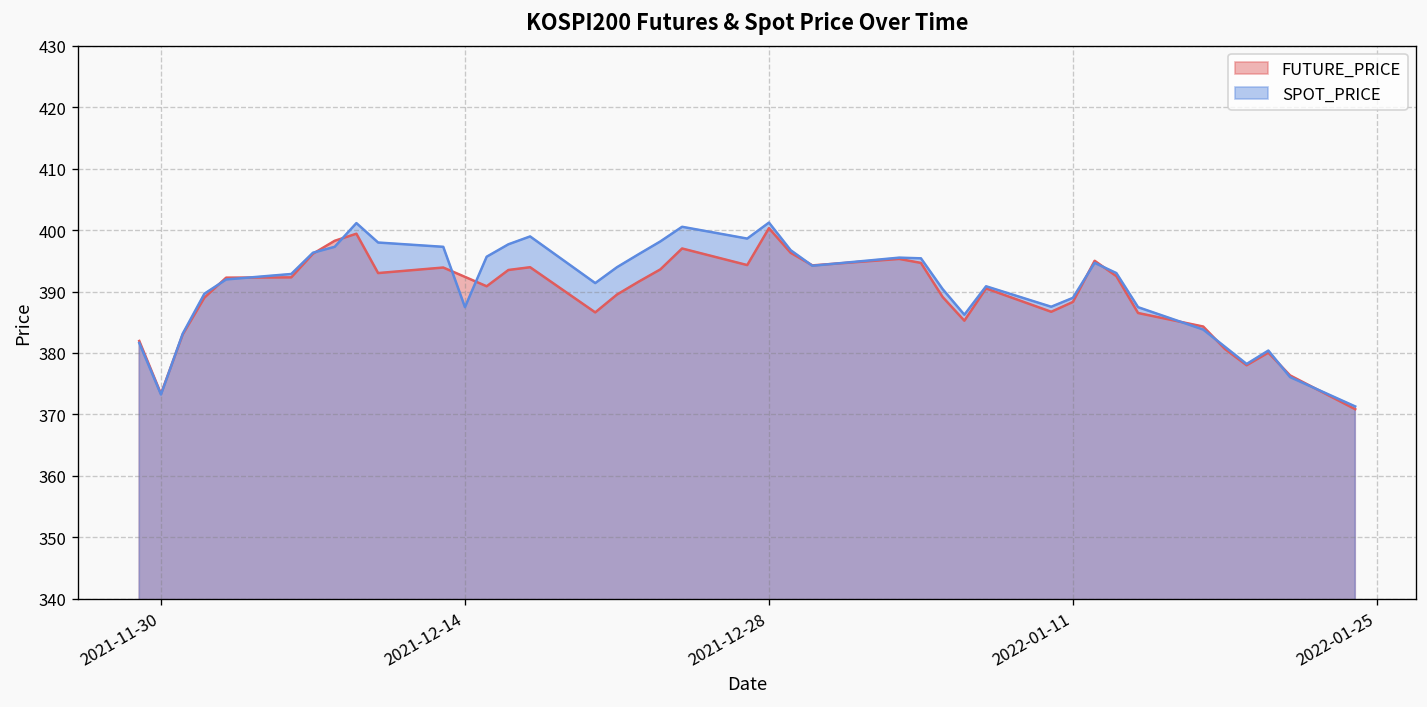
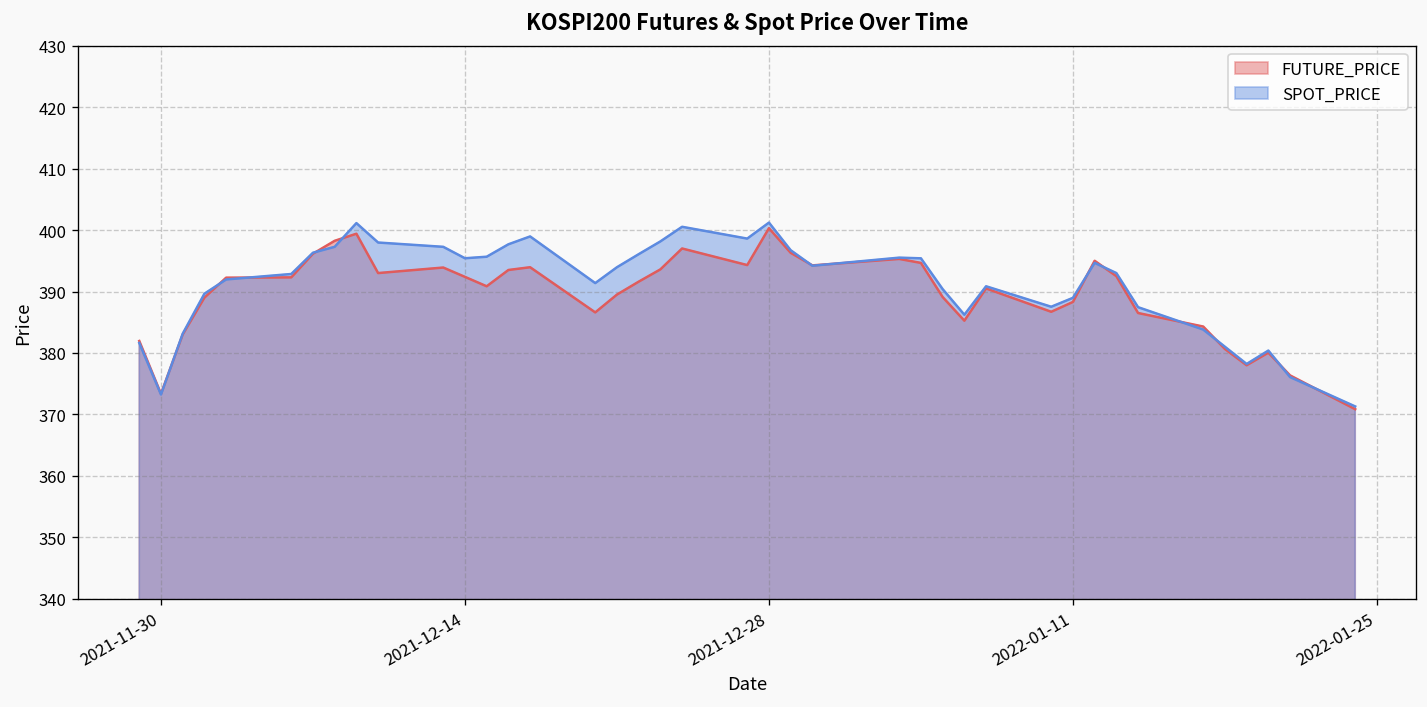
SPOT_PRICE, 2021-12-14: 387 -> 395
